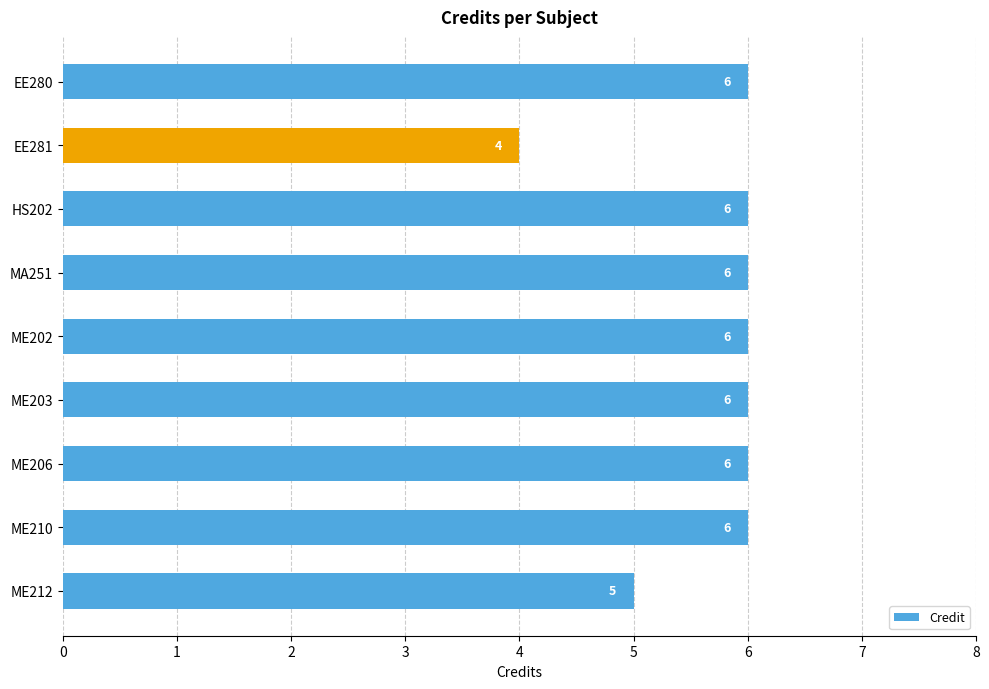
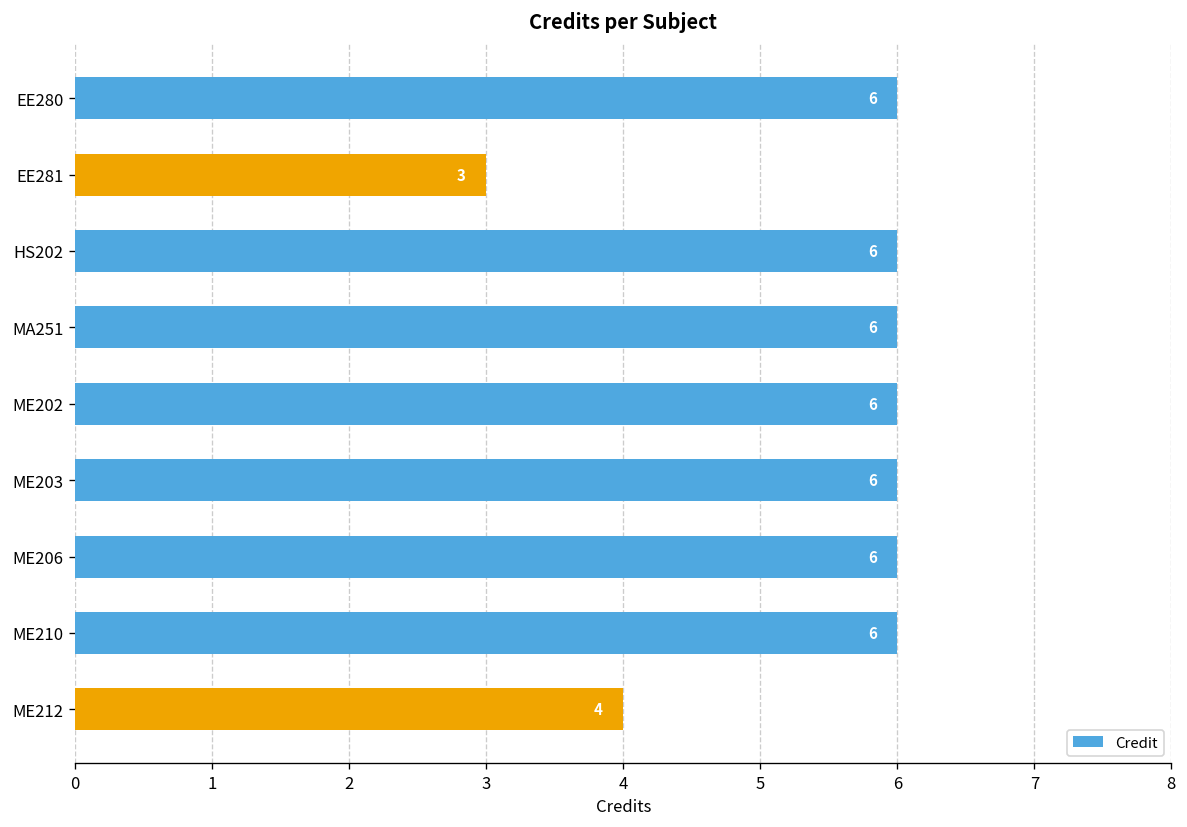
EE281: 4 -> 3
ME212: 5 -> 4
